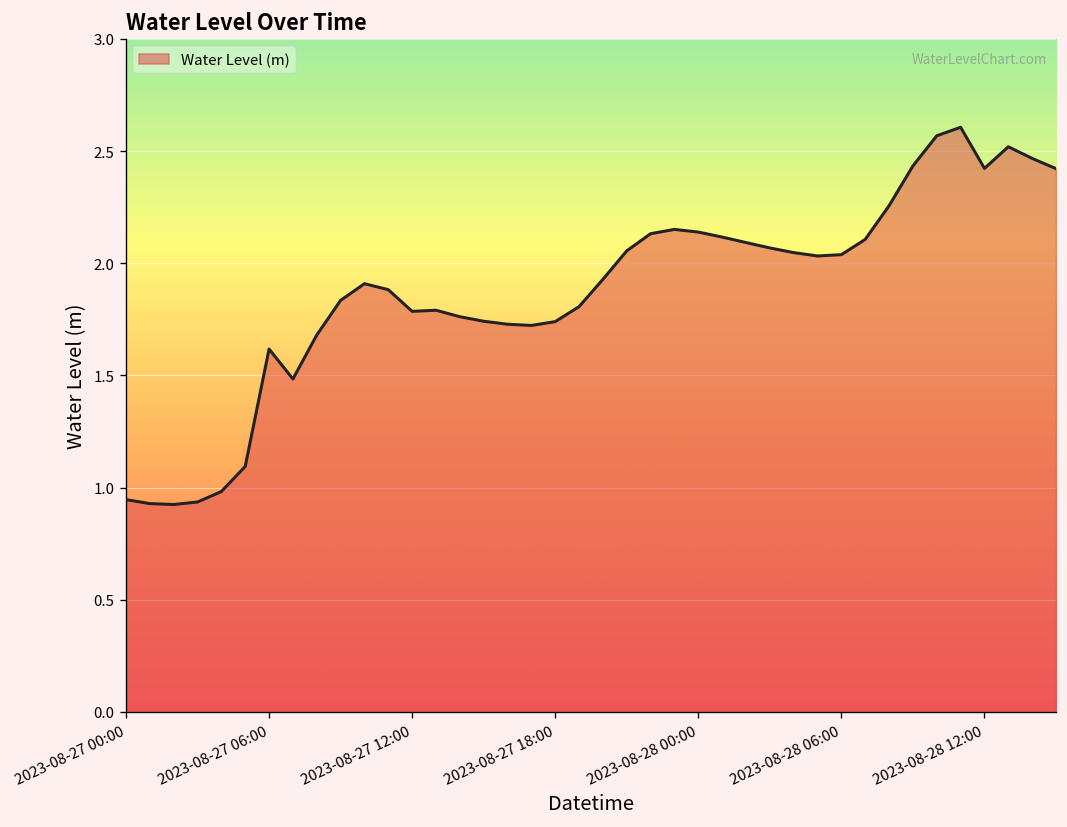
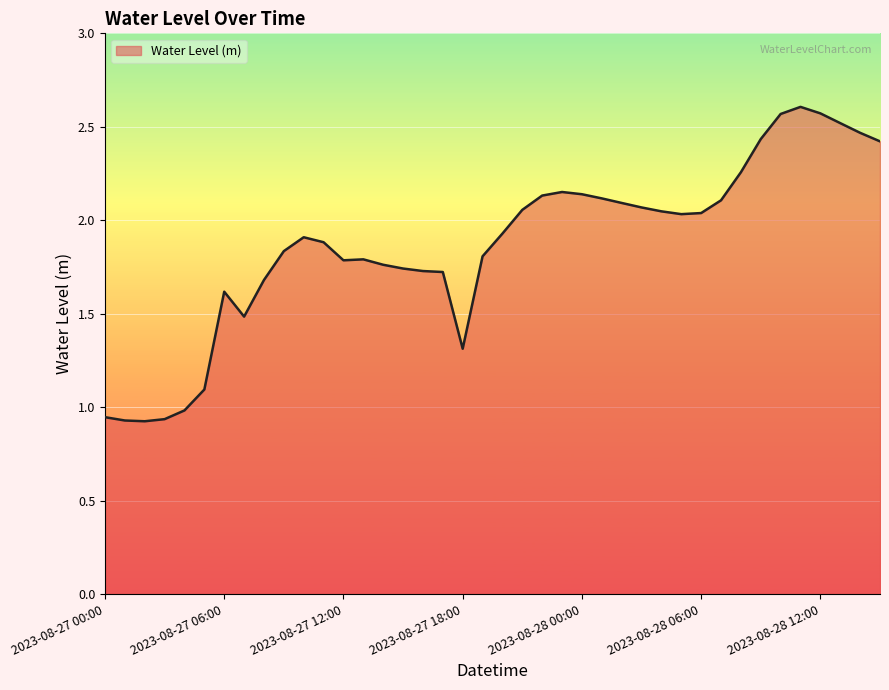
2023-08-27 18:00: 1.74 -> 1.31
2023-08-28 12:00: 2.42 -> 2.57
